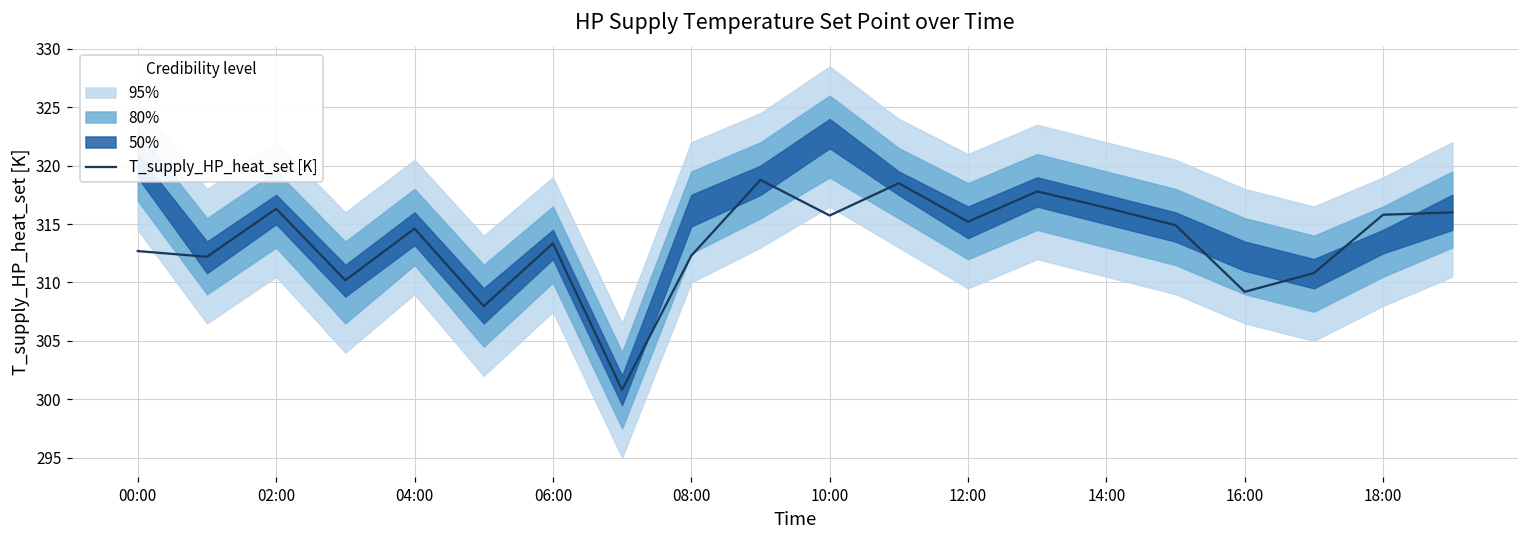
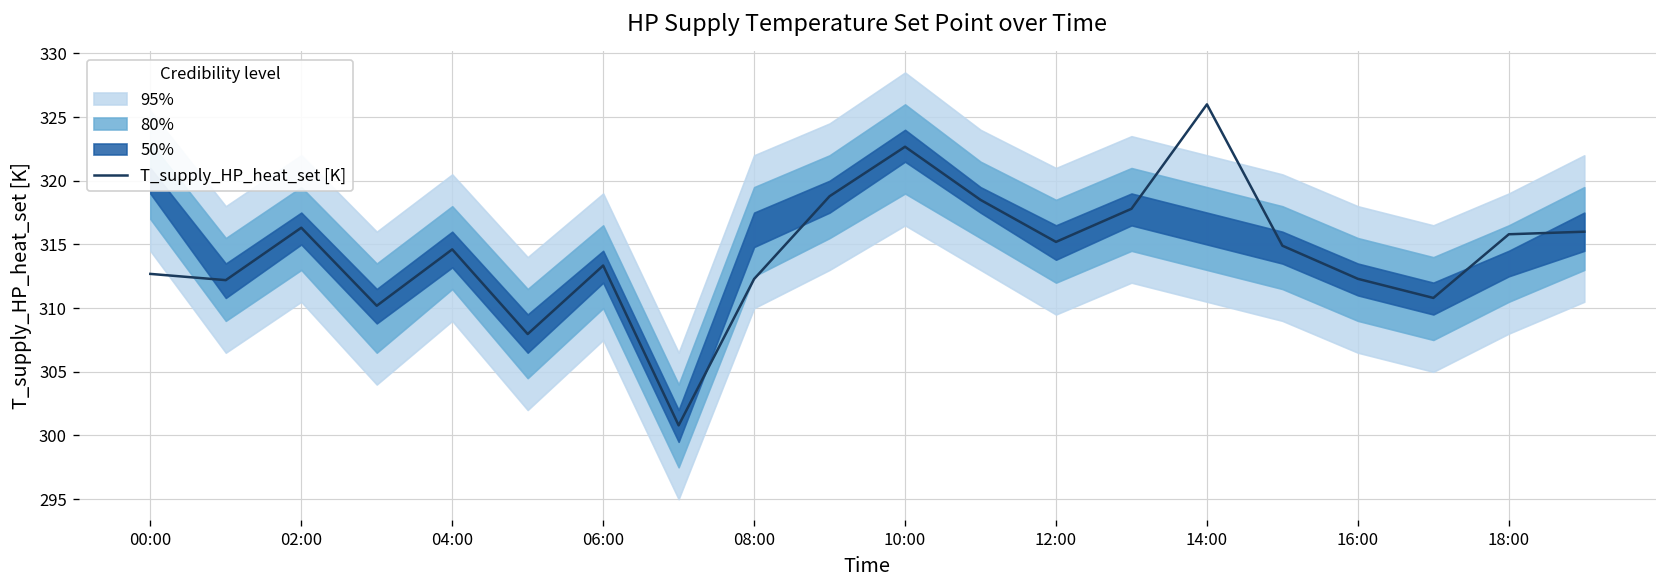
T_supply_HP_heat_set [K], 10:00: 315.7 -> 322.7
T_supply_HP_heat_set [K], 14:00: 316.4 -> 326.0
T_supply_HP_heat_set [K], 16:00: 309.2 -> 312.3
